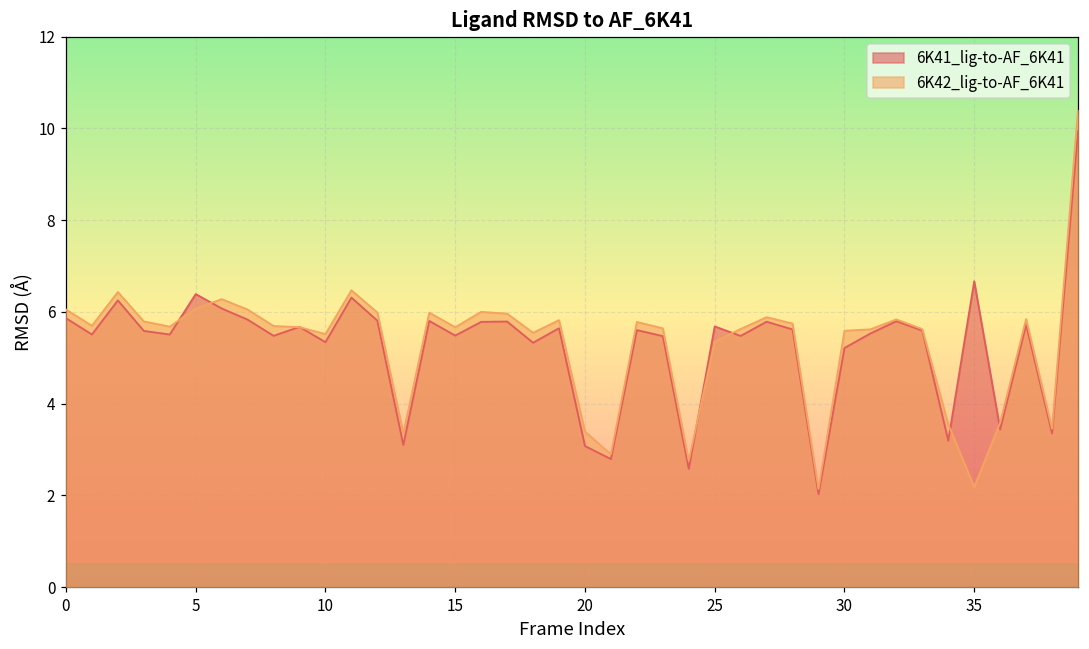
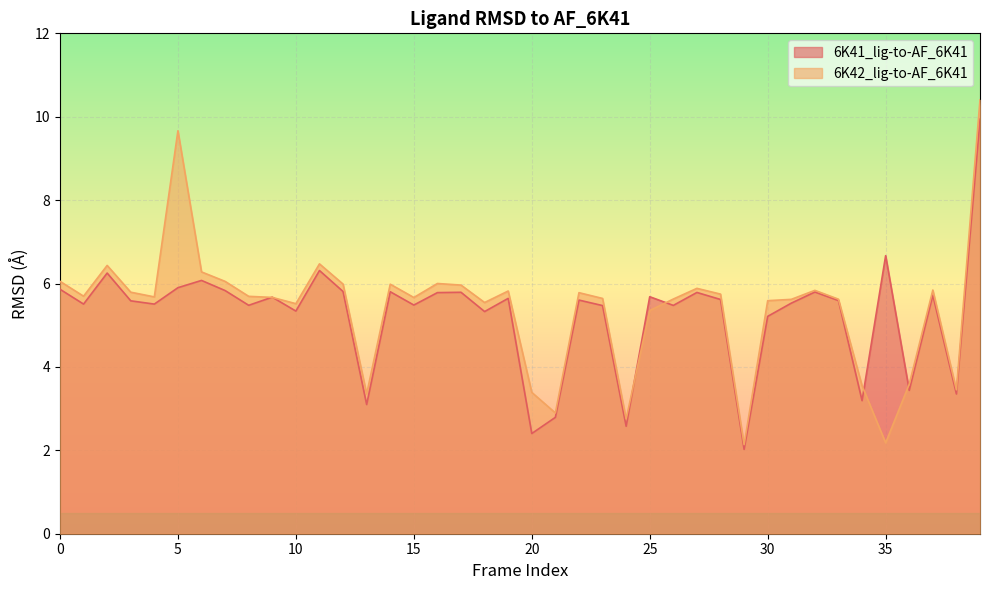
6K41_lig-to-AF_6K41, 5: 6.4 -> 5.9
6K42_lig-to-AF_6K41, 5: 6.1 -> 9.7
6K41_lig-to-AF_6K41, 20: 3.1 -> 2.4
